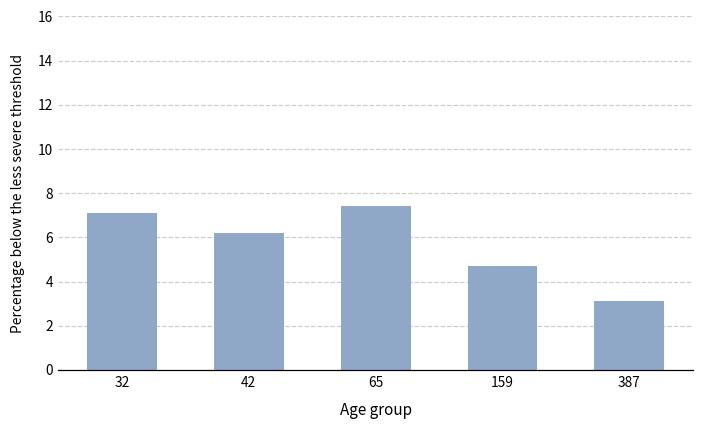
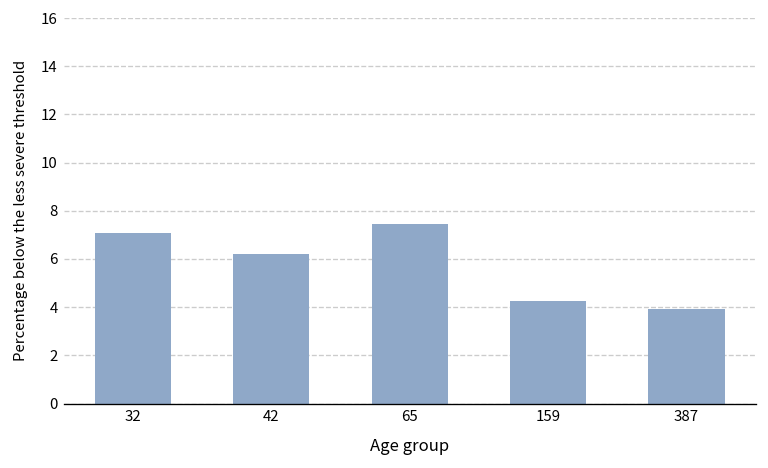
159: 4.7 -> 4.3
387: 3.1 -> 3.9
